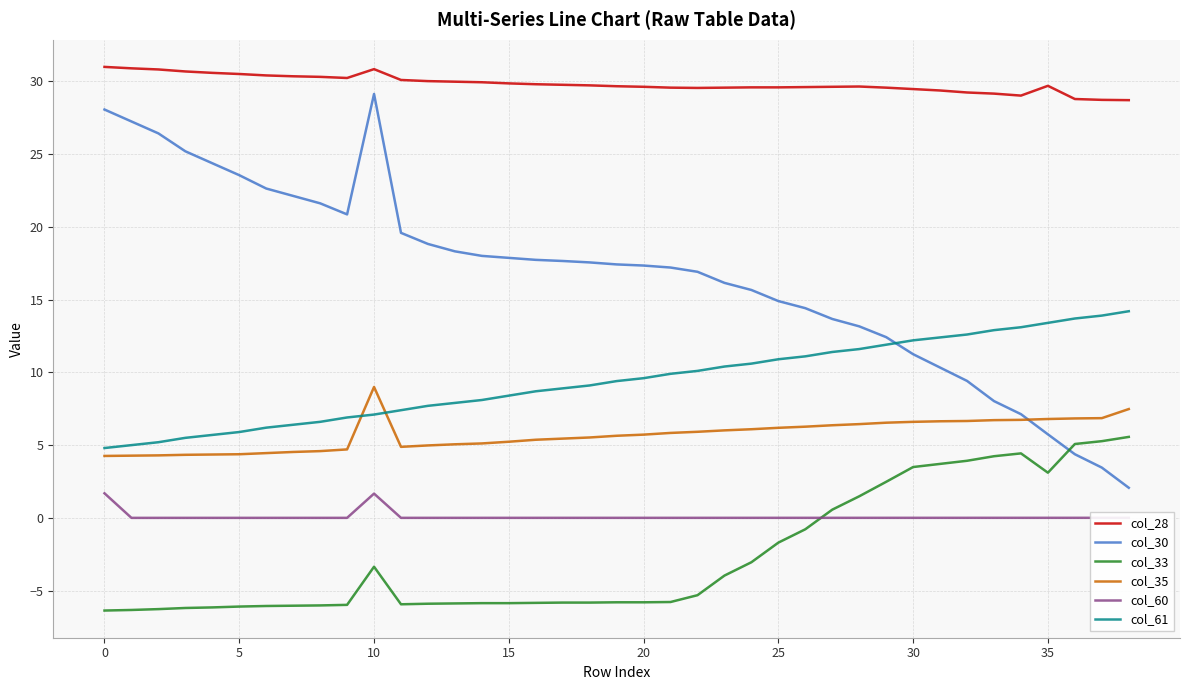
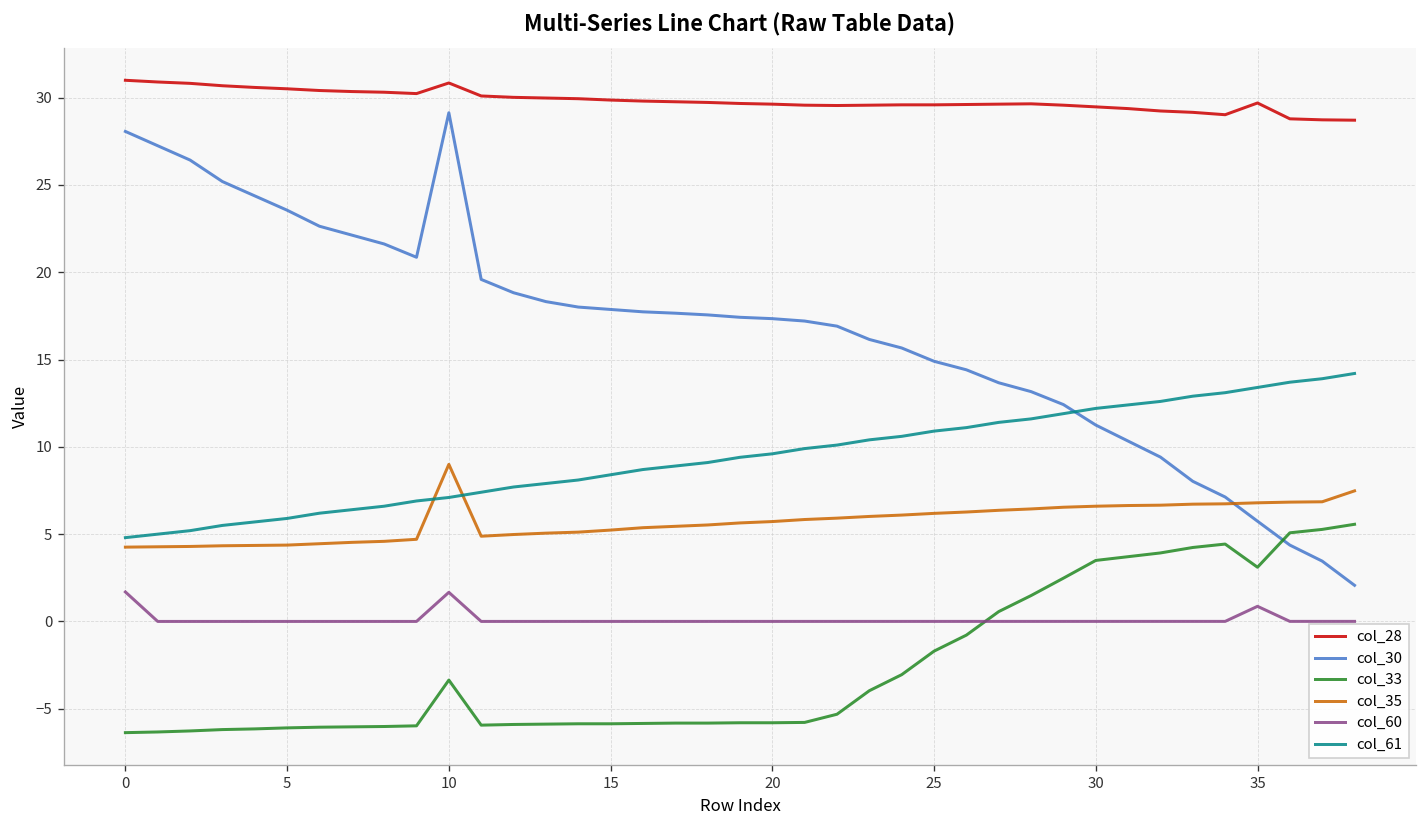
col_60, 35: 0.0 -> 0.9
